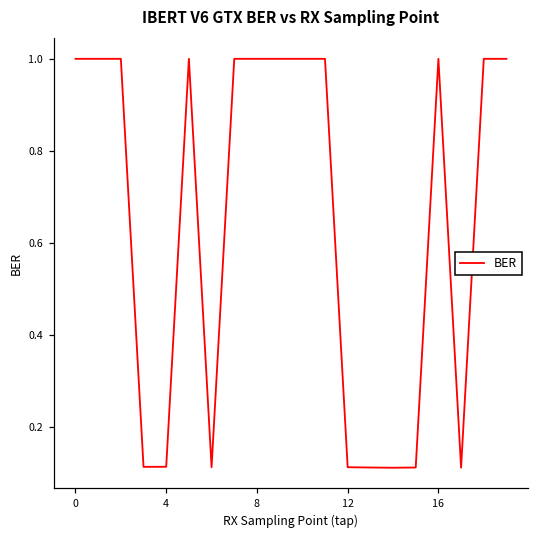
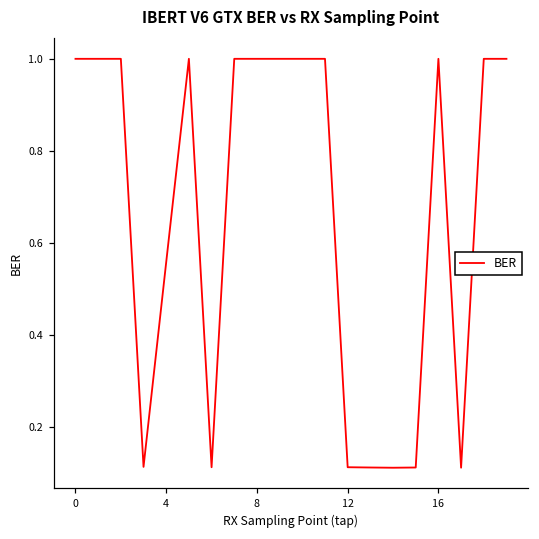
4: 0.11 -> 0.56
